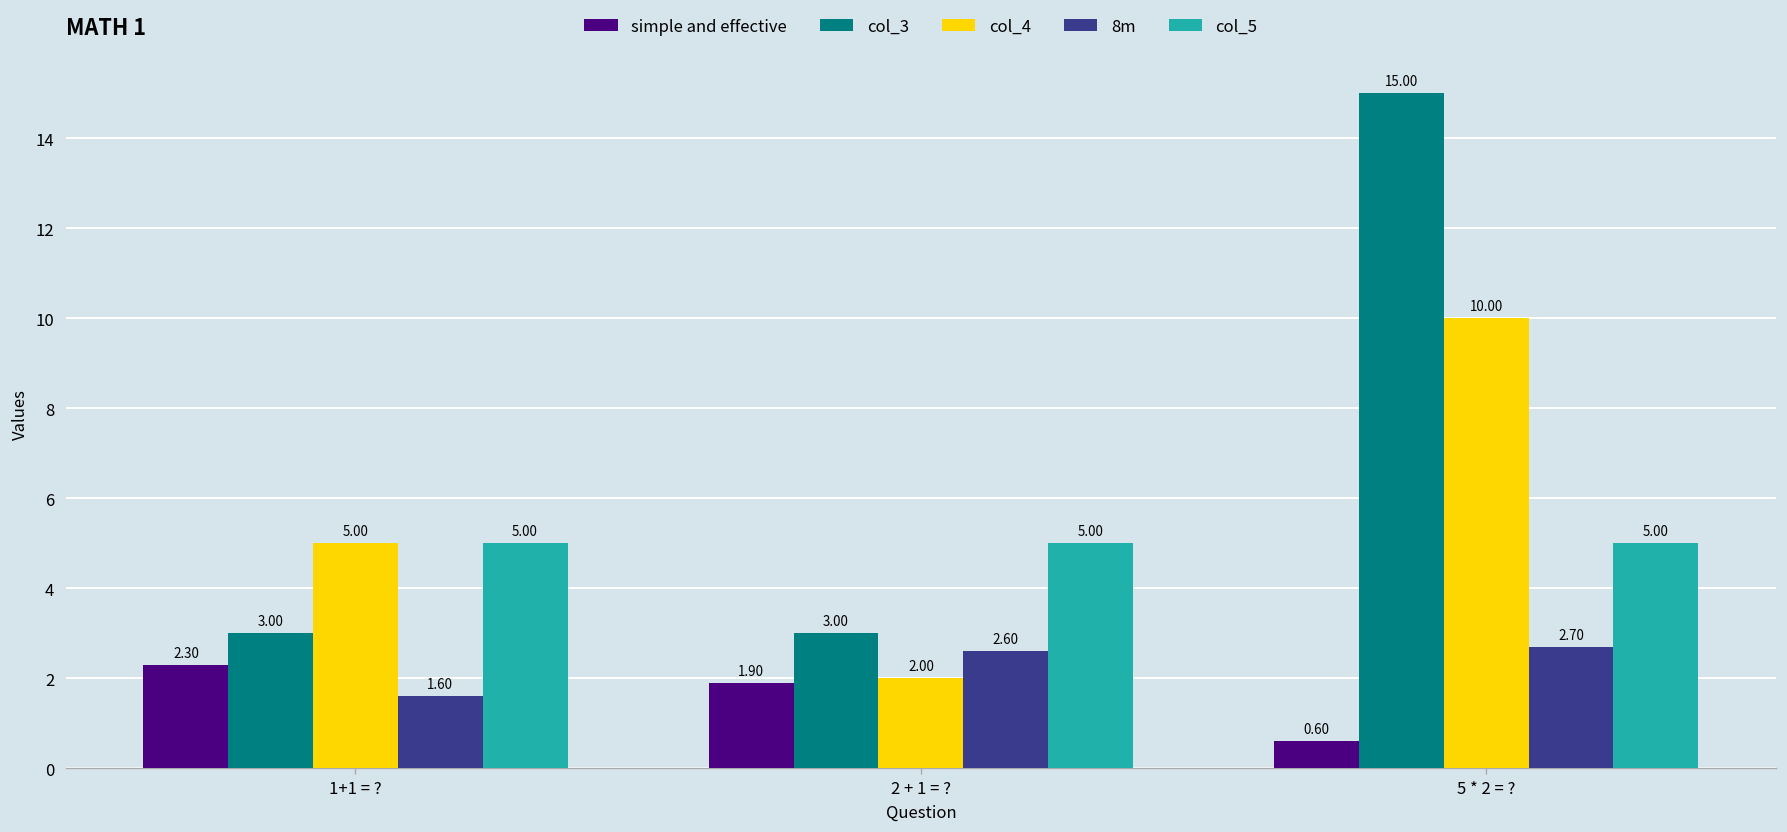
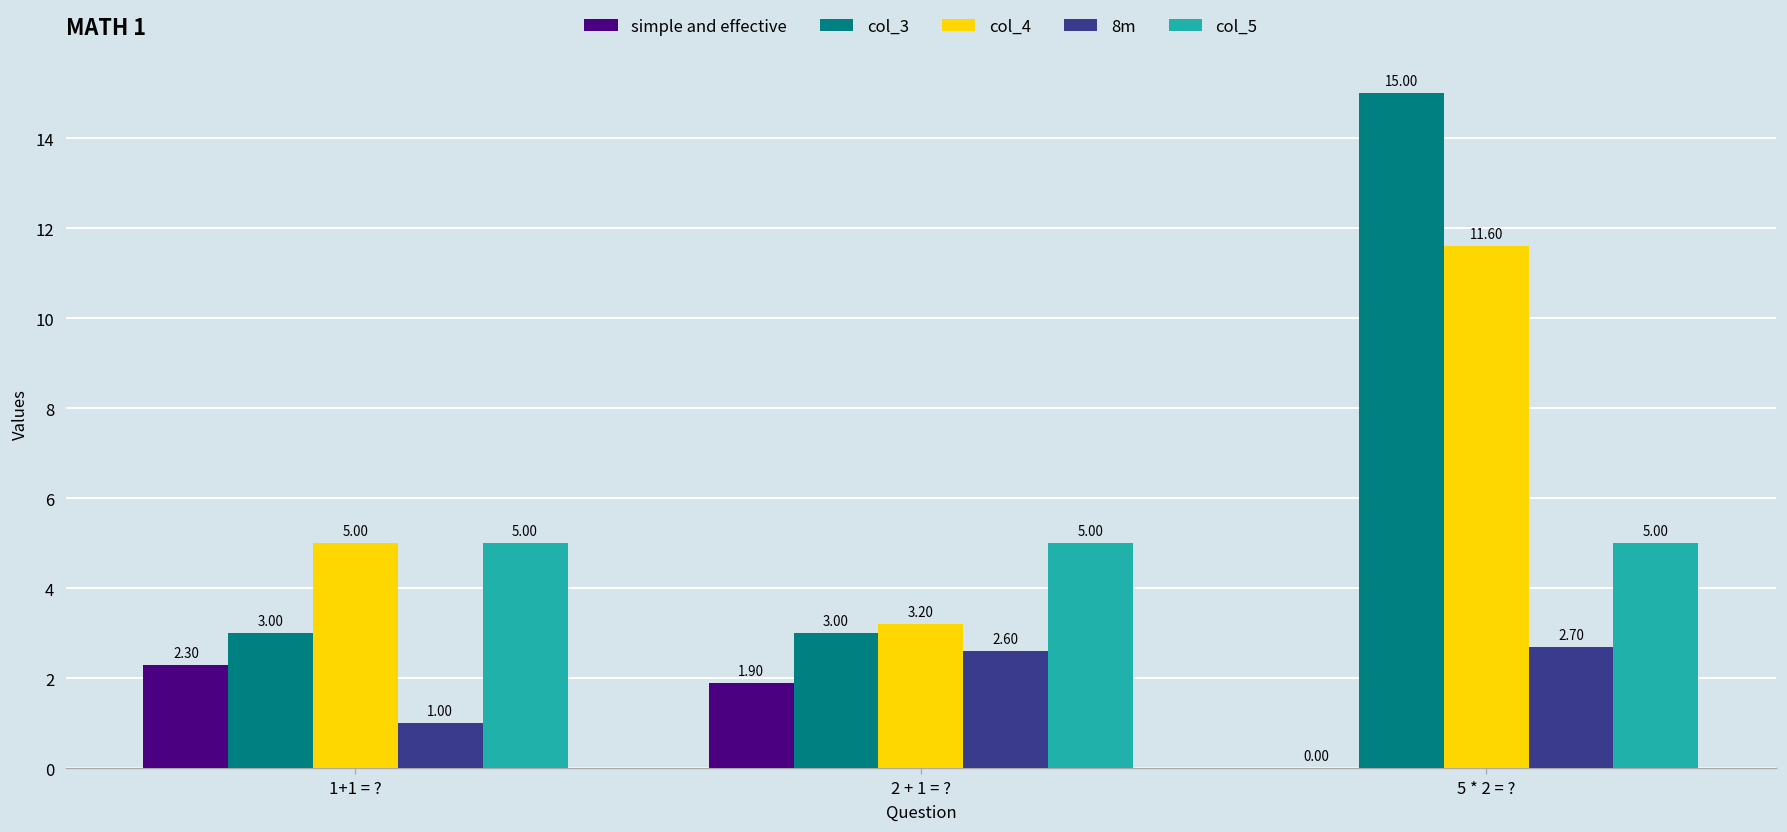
8m, 1+1 = ?: 1.60 -> 1.00
col_4, 2 + 1 = ?: 2.00 -> 3.20
simple and effective, 5 * 2 = ?: 0.60 -> 0.00
col_4, 5 * 2 = ?: 10.00 -> 11.60
